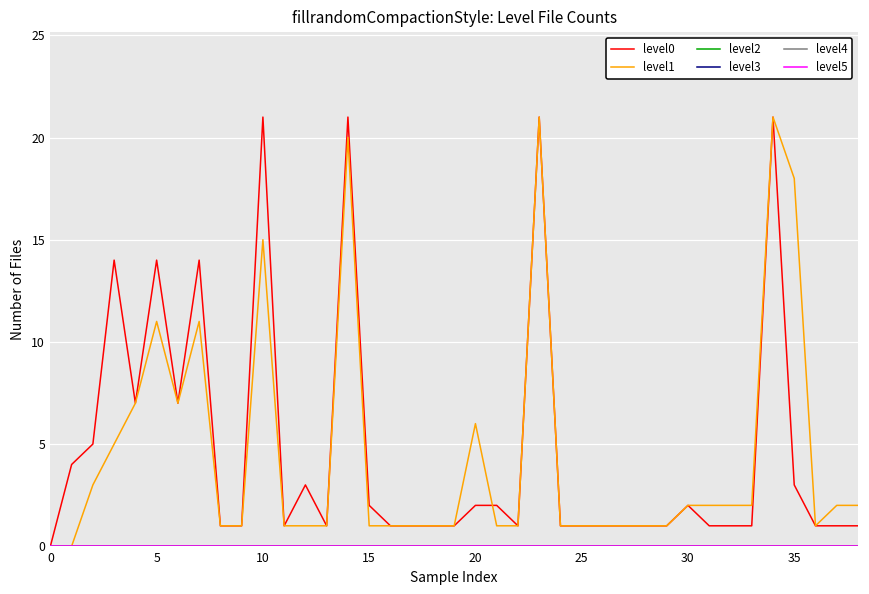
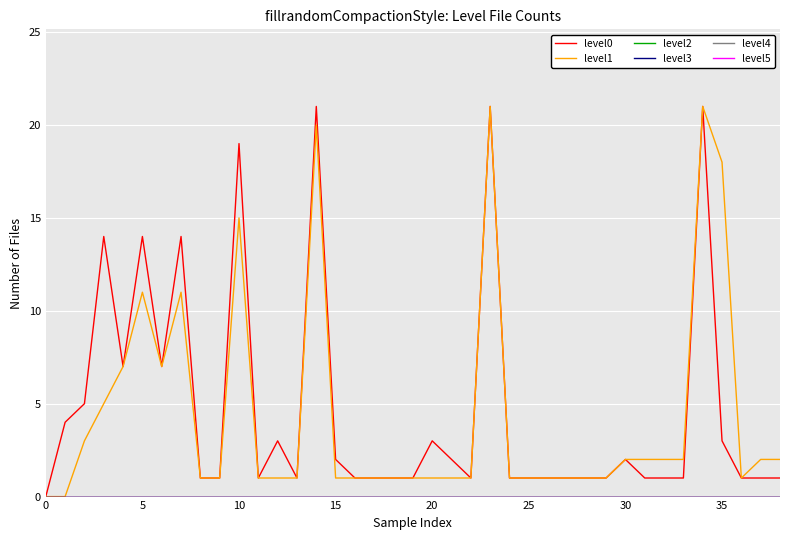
level0, 10: 21 -> 19
level0, 20: 2 -> 3
level1, 20: 6 -> 1
